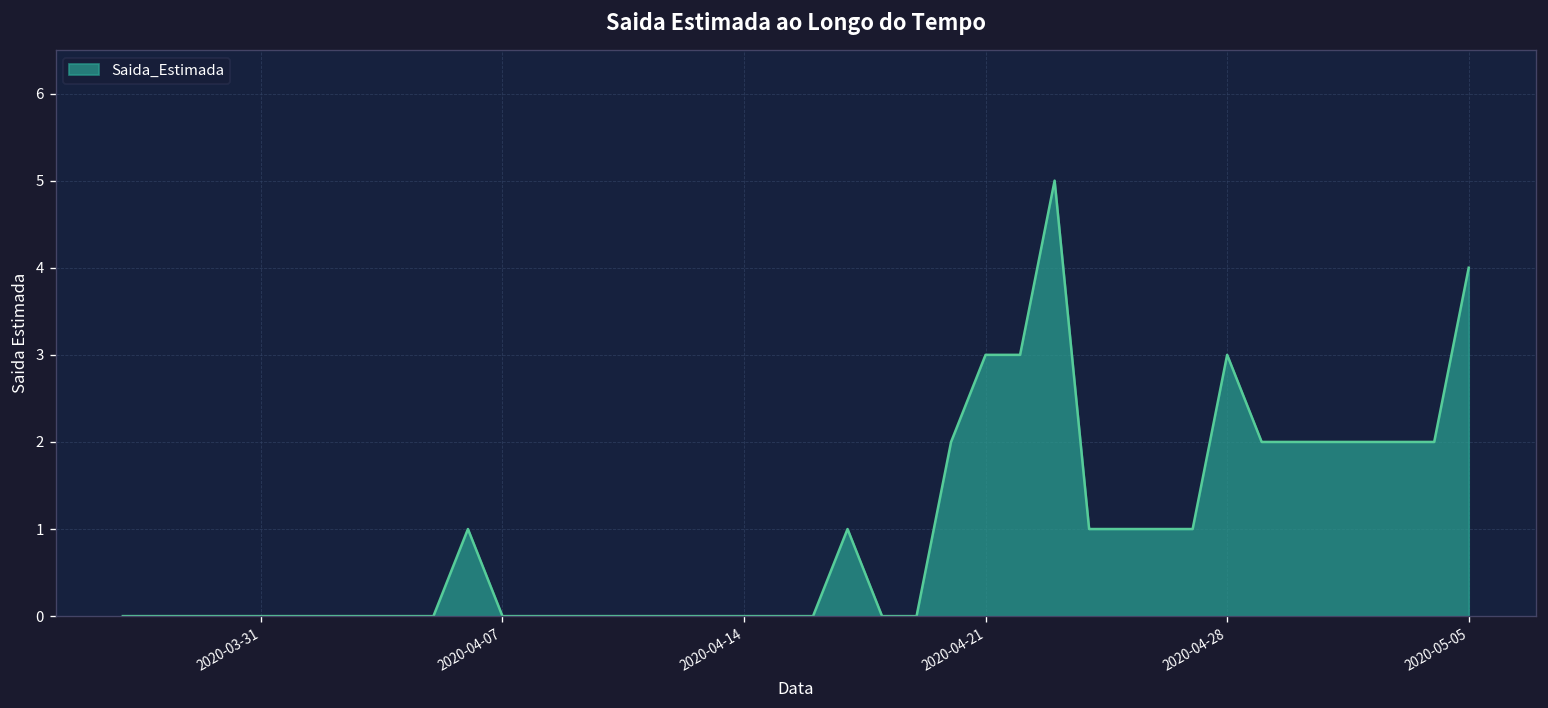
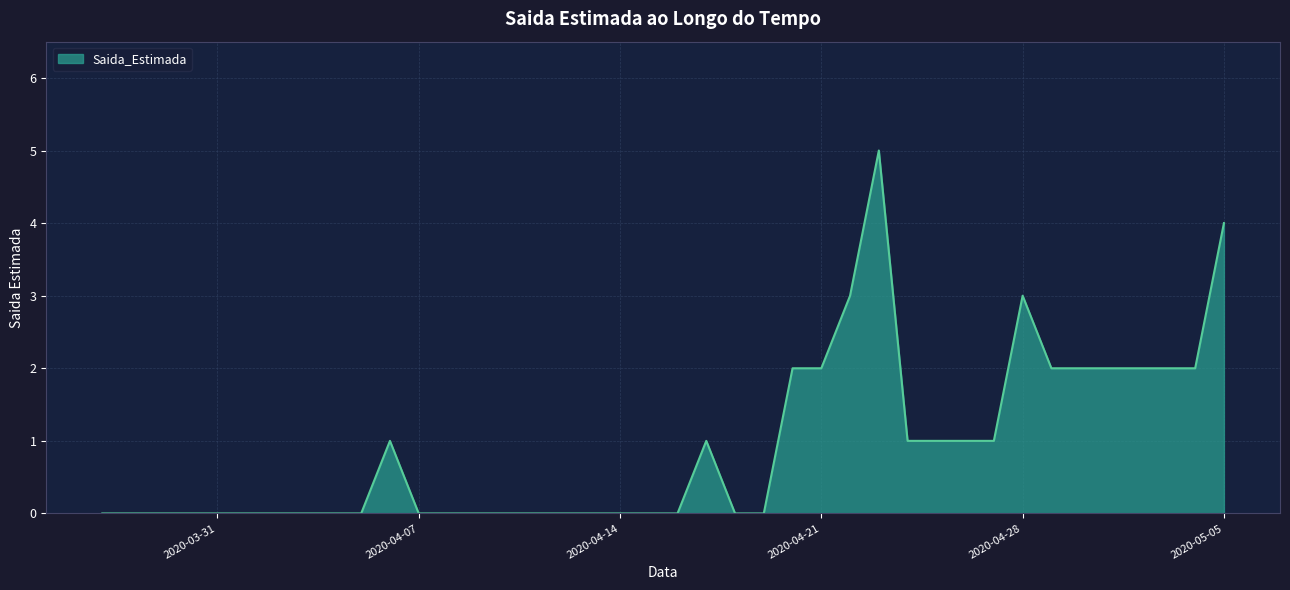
2020-04-21: 3 -> 2
